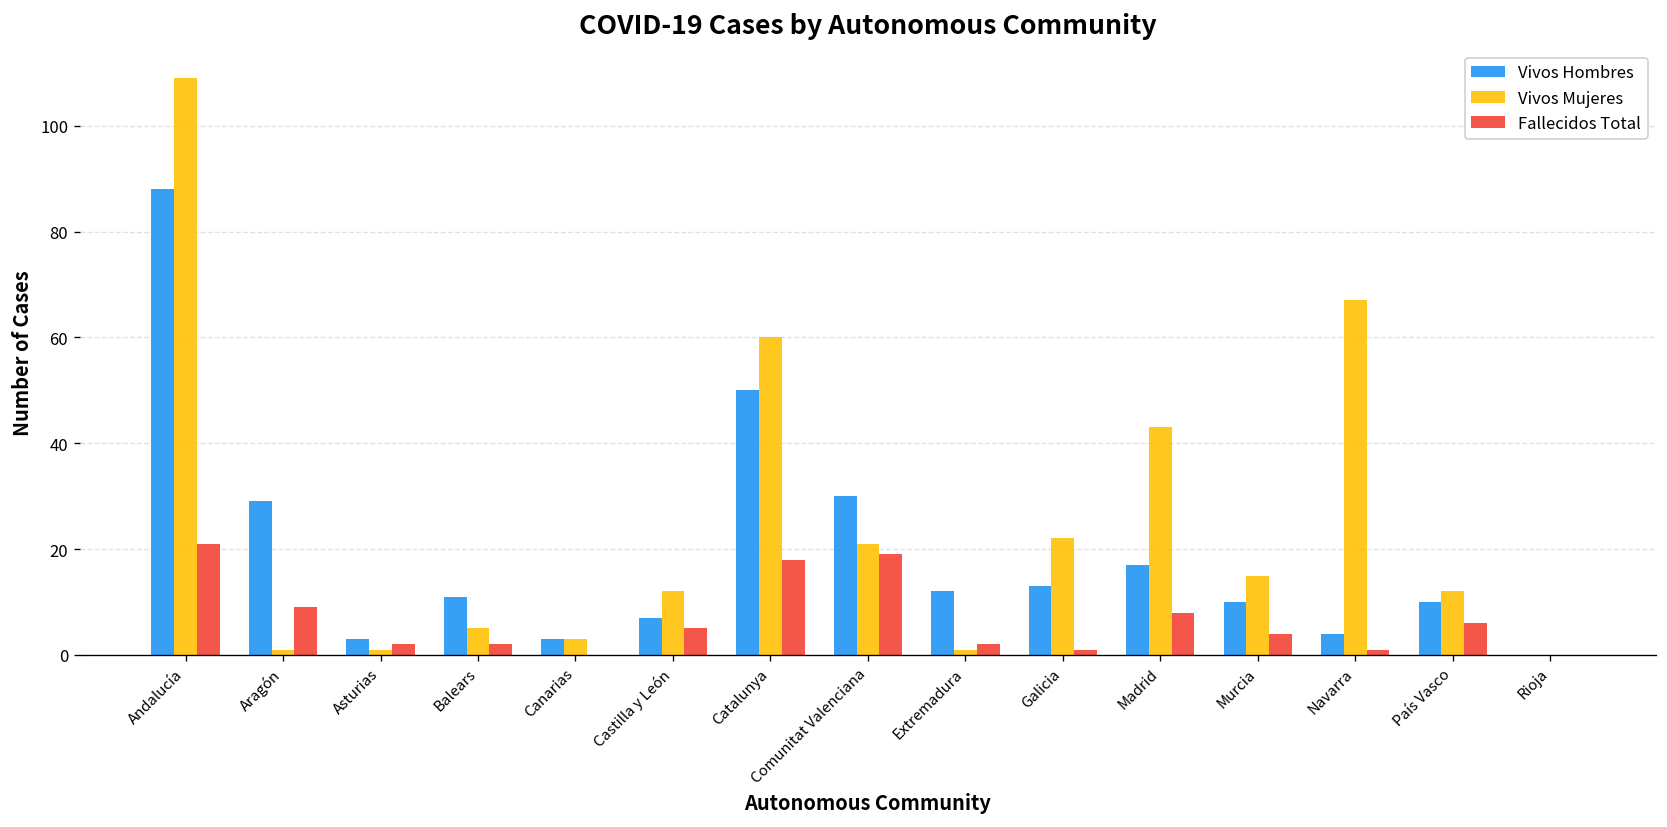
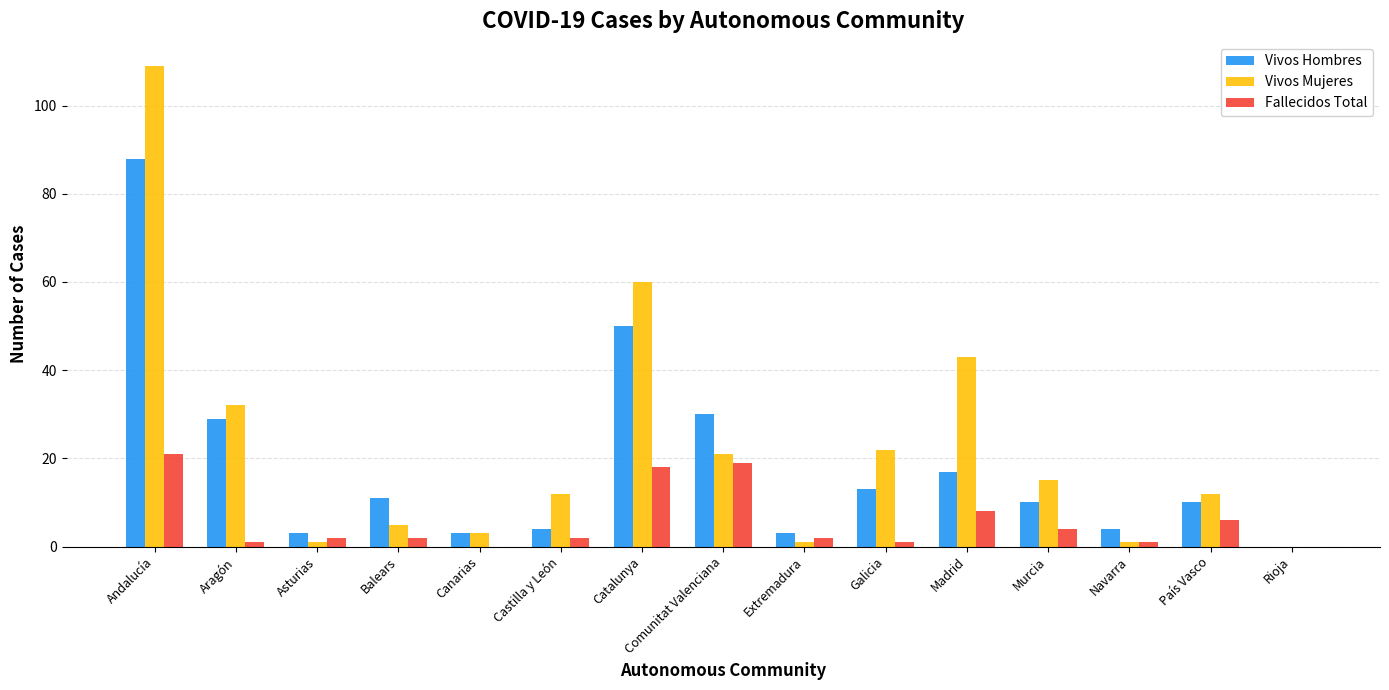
Vivos Mujeres, Aragón: 1 -> 32
Fallecidos Total, Aragón: 9 -> 1
Vivos Hombres, Castilla y León: 7 -> 4
Fallecidos Total, Castilla y León: 5 -> 2
Vivos Hombres, Extremadura: 12 -> 3
Vivos Mujeres, Navarra: 67 -> 1
